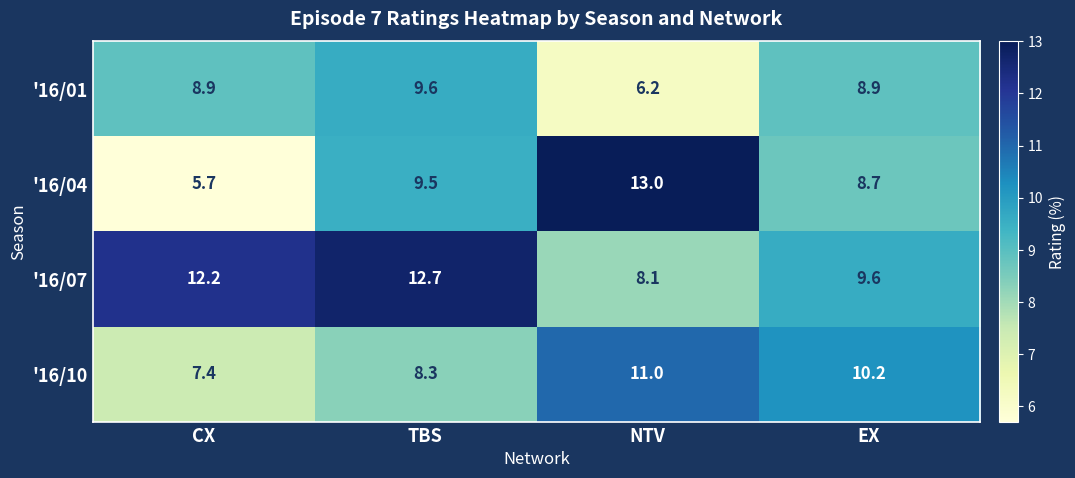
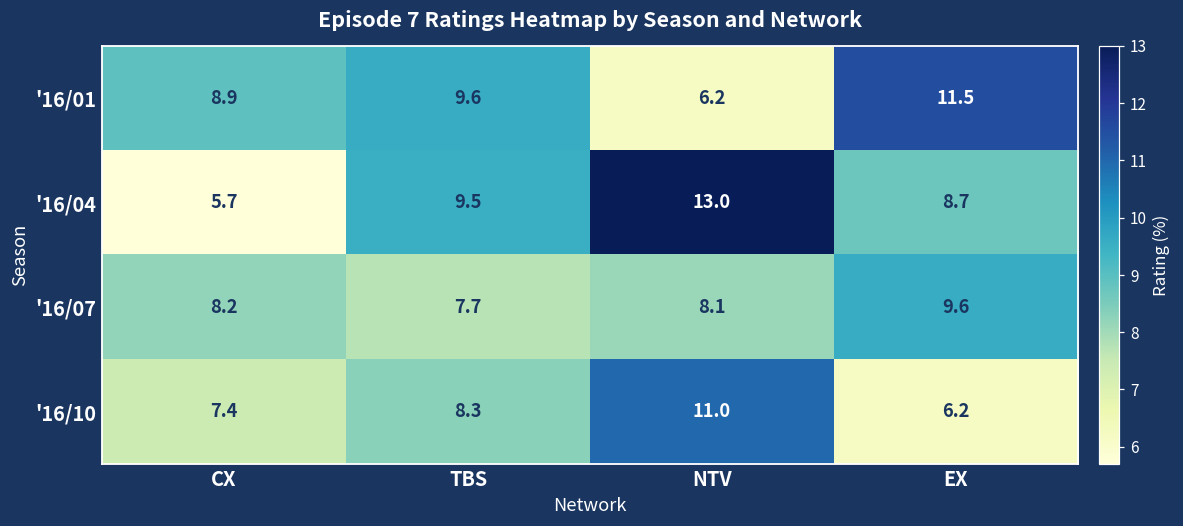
'16/01, EX: 8.9 -> 11.5
'16/07, CX: 12.2 -> 8.2
'16/07, TBS: 12.7 -> 7.7
'16/10, EX: 10.2 -> 6.2
